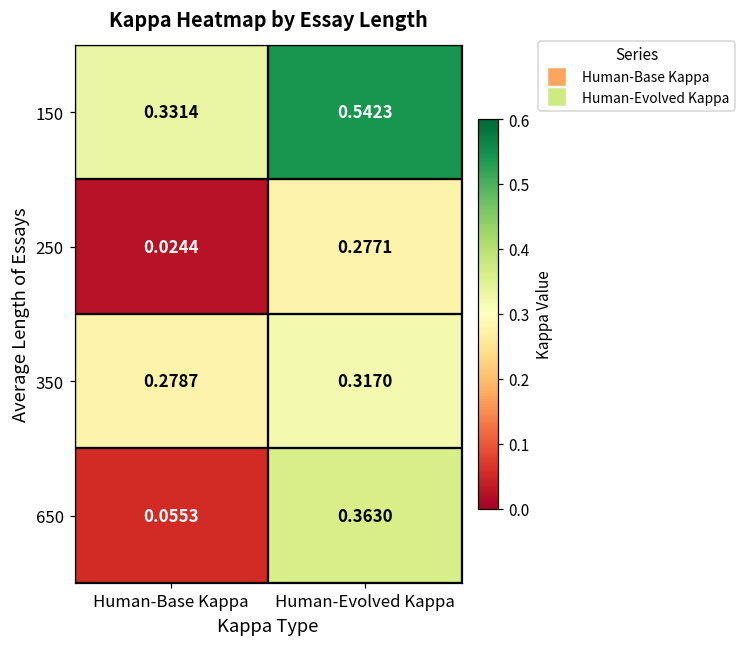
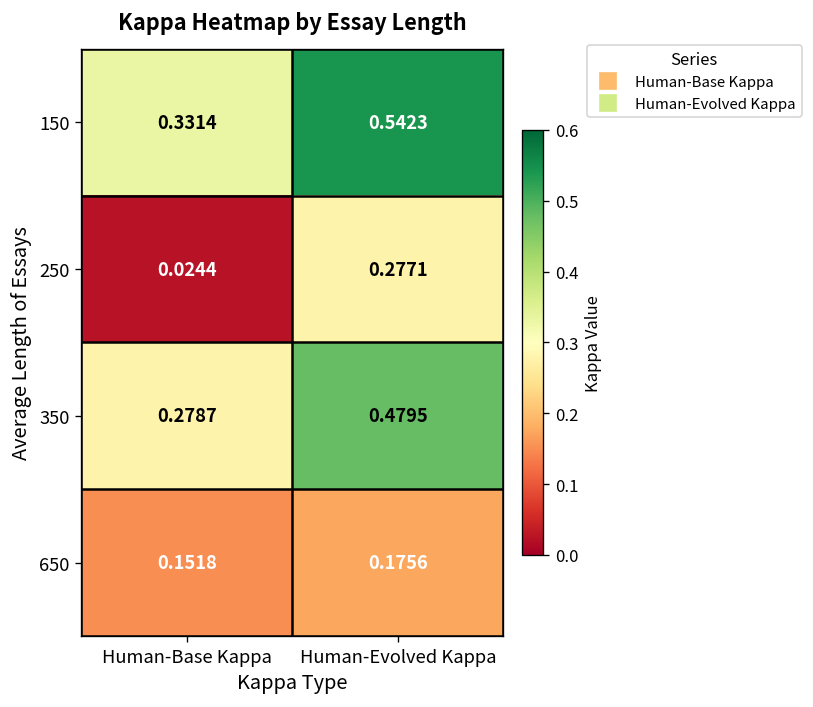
350, Human-Evolved Kappa: 0.3170 -> 0.4795
650, Human-Base Kappa: 0.0553 -> 0.1518
650, Human-Evolved Kappa: 0.3630 -> 0.1756
